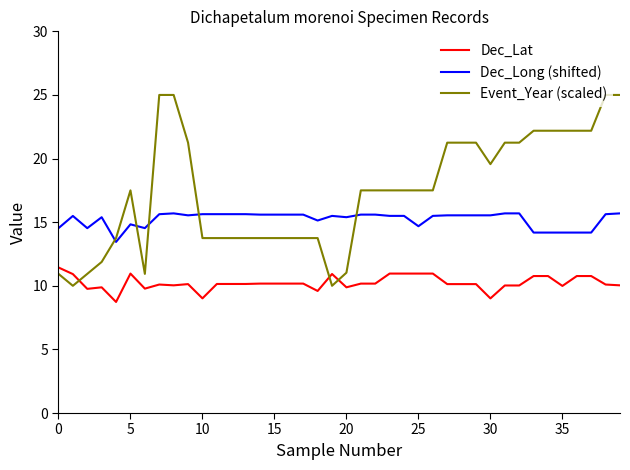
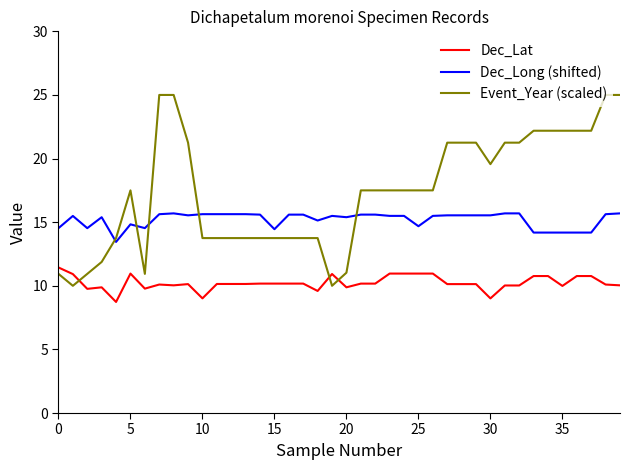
Dec_Long (shifted), 15: 15.6 -> 14.4
